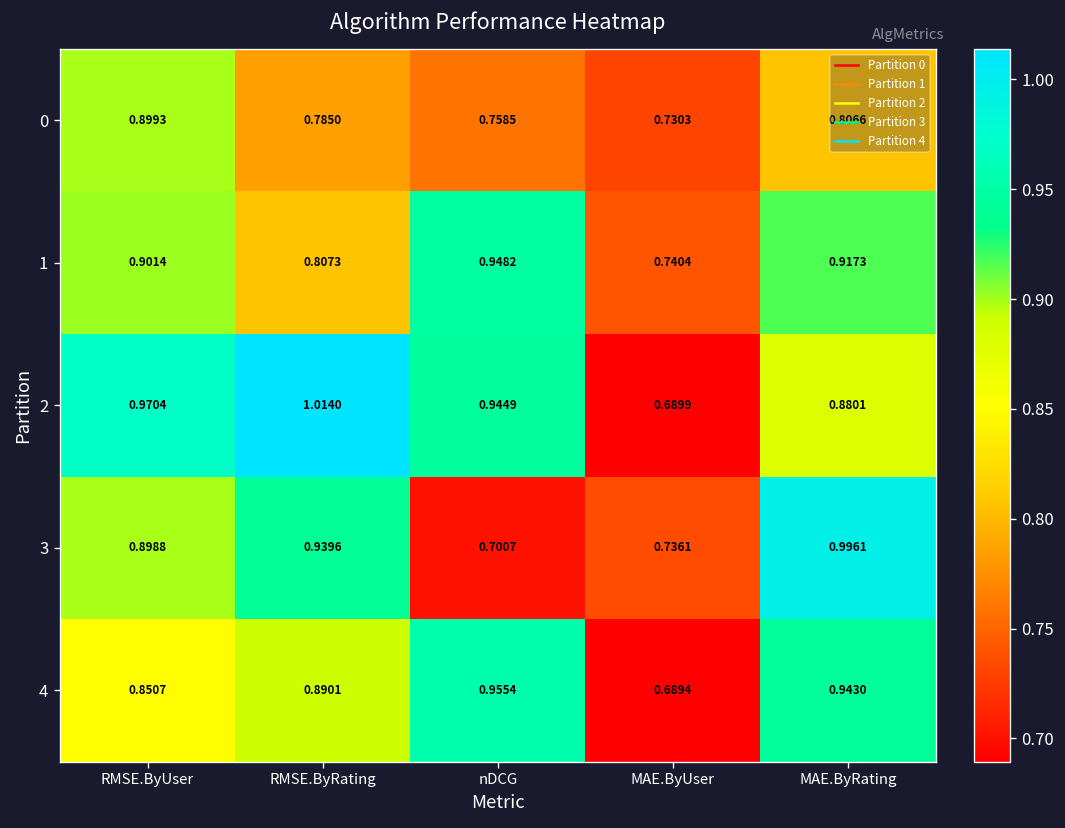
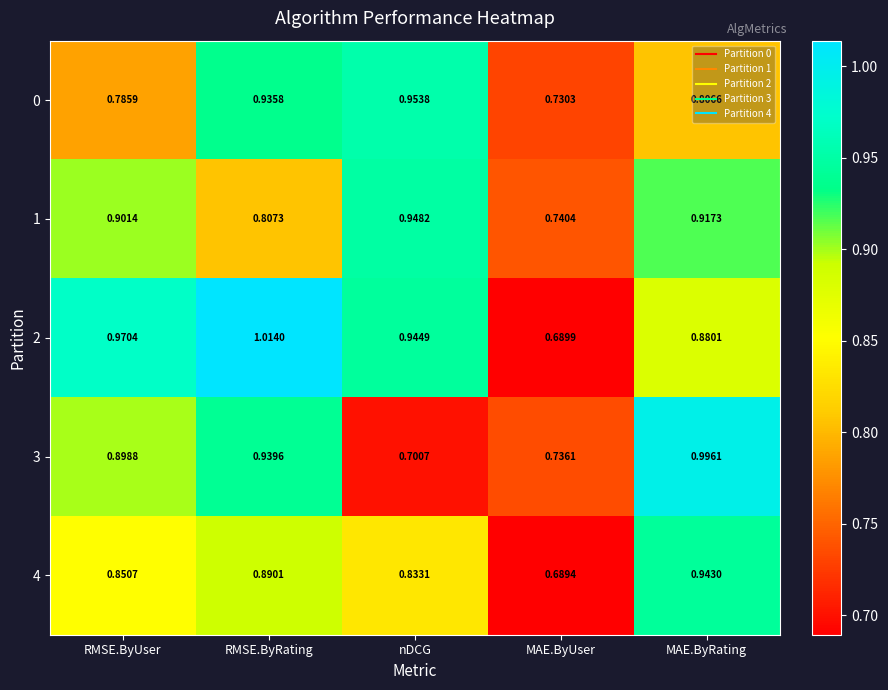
0, RMSE.ByUser: 0.8993 -> 0.7859
0, RMSE.ByRating: 0.7850 -> 0.9358
0, nDCG: 0.7585 -> 0.9538
4, nDCG: 0.9554 -> 0.8331
